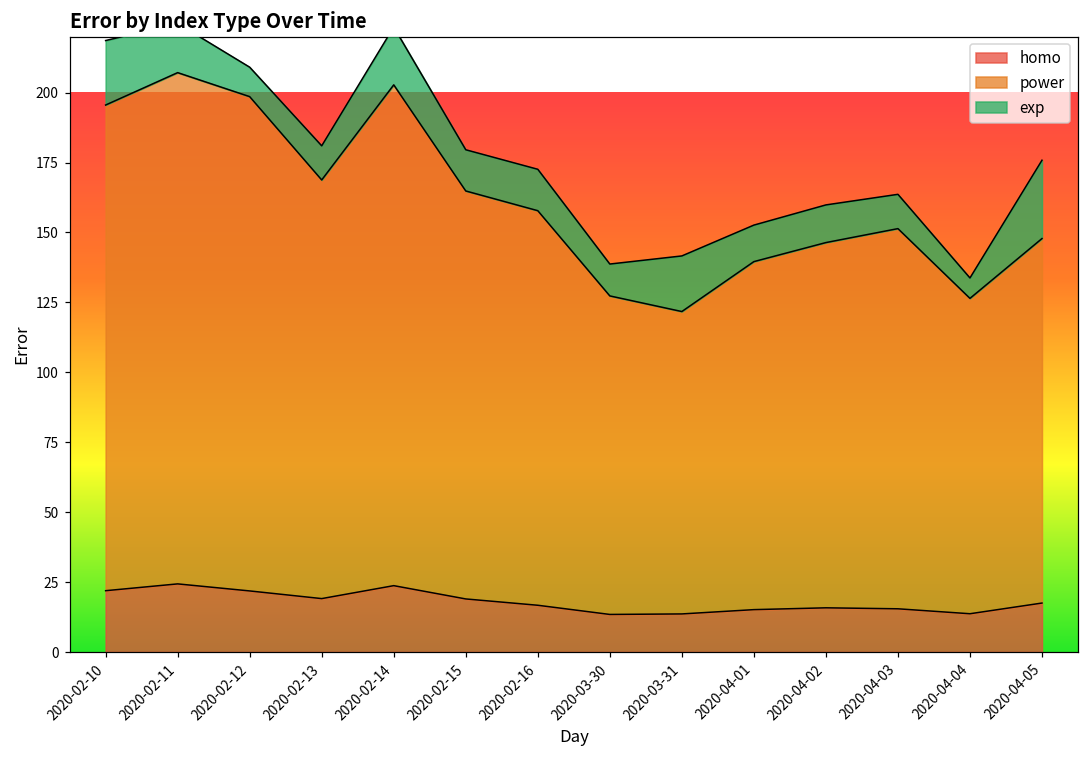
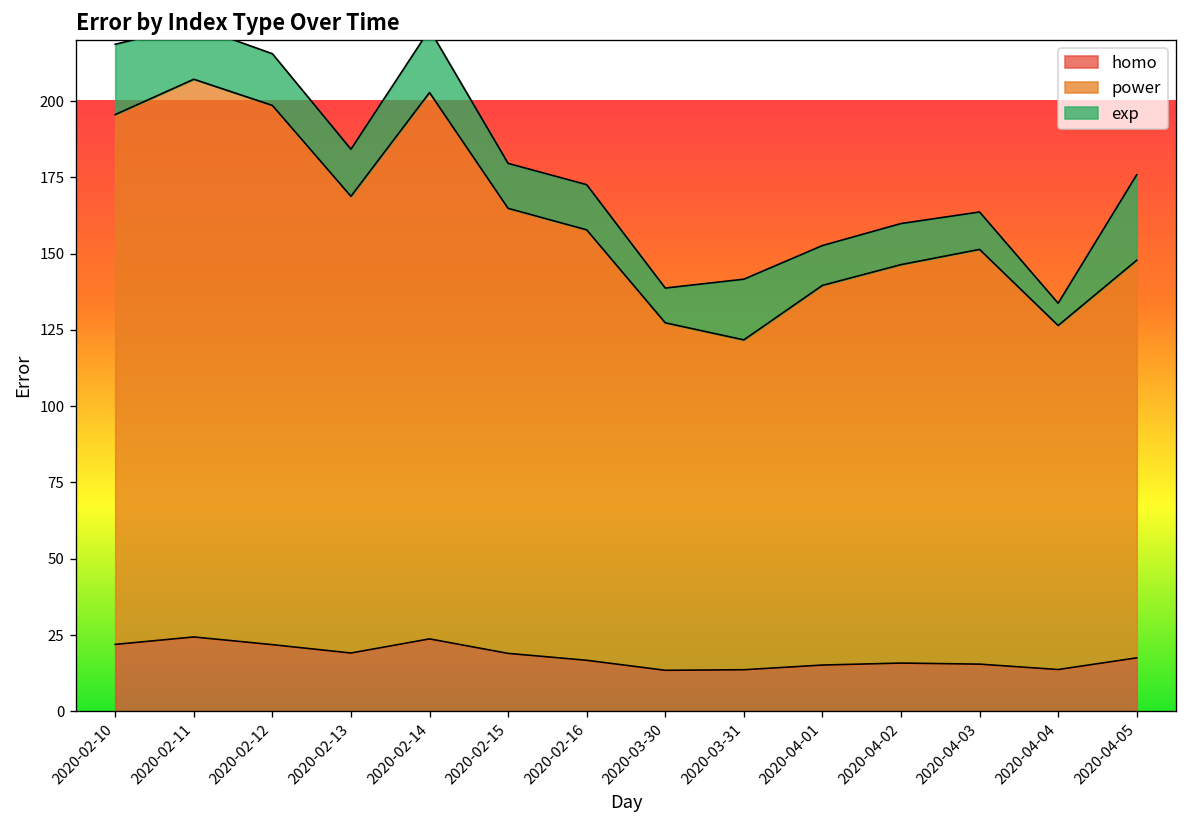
exp, 2020-02-12: 11 -> 17
exp, 2020-02-13: 12 -> 15
